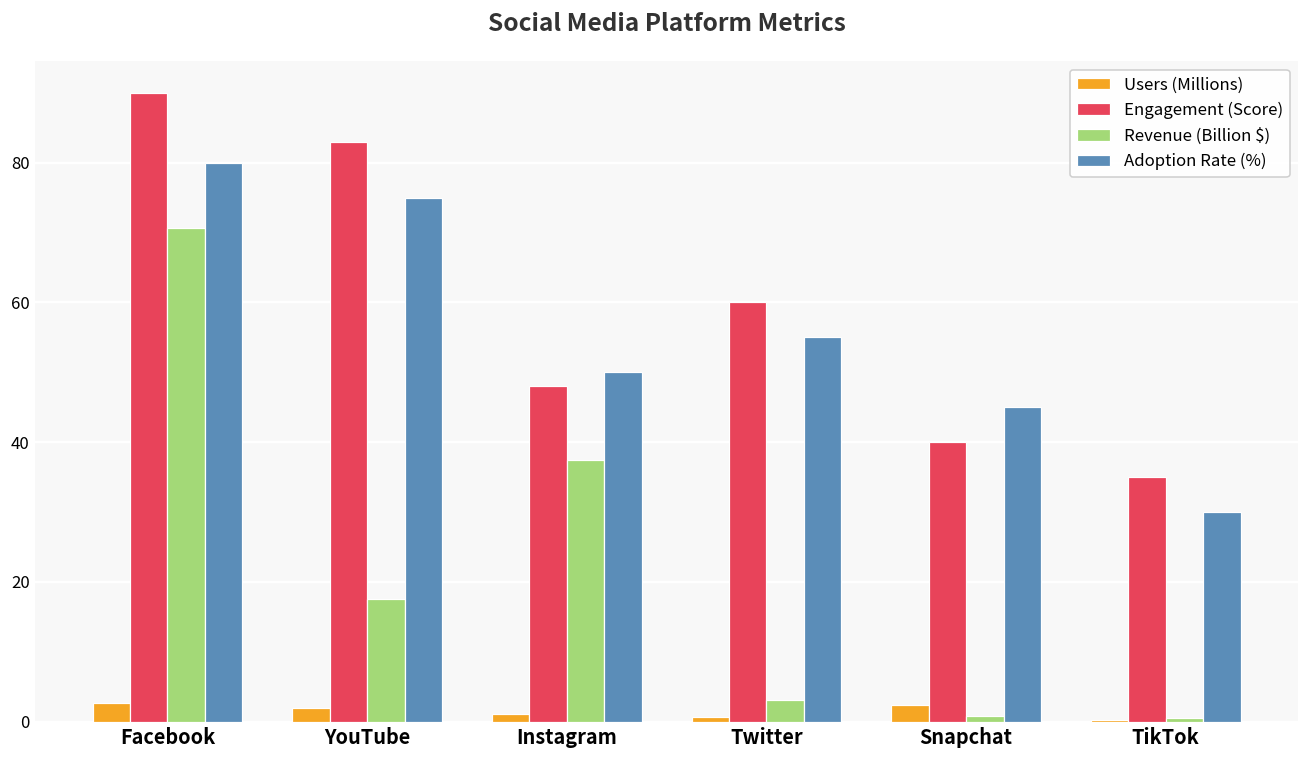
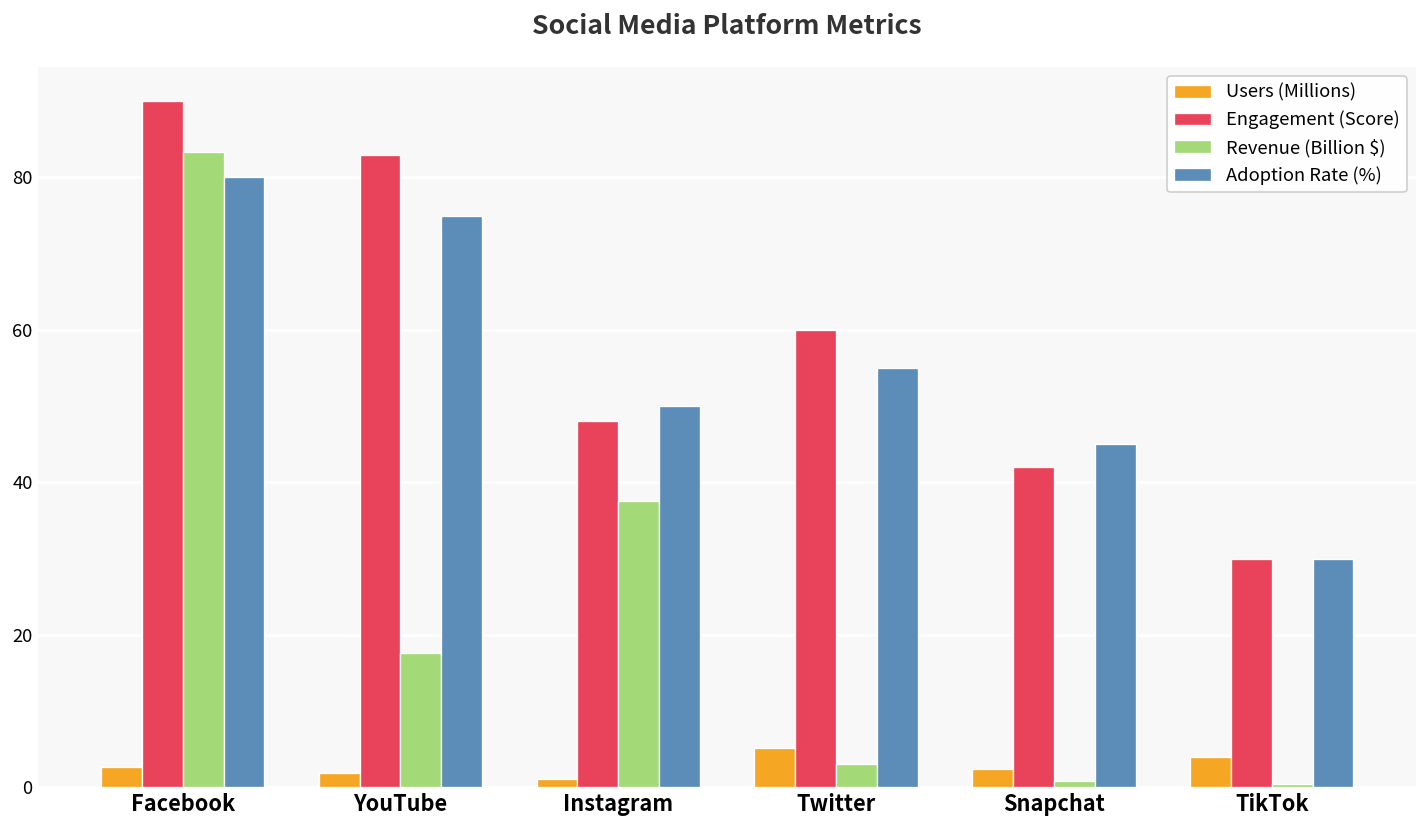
Revenue (Billion $), Facebook: 71 -> 83
Users (Millions), Twitter: 1 -> 5
Engagement (Score), Snapchat: 40 -> 42
Users (Millions), TikTok: 0 -> 4
Engagement (Score), TikTok: 35 -> 30
